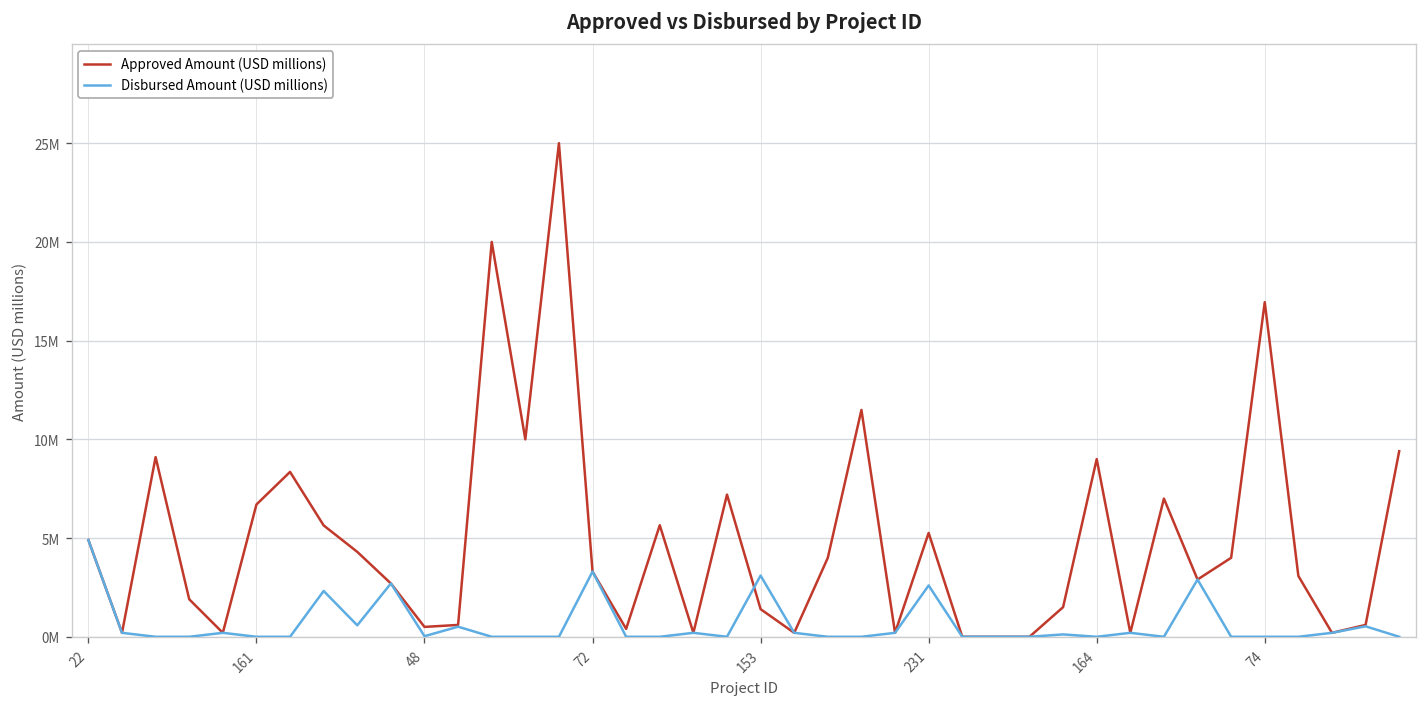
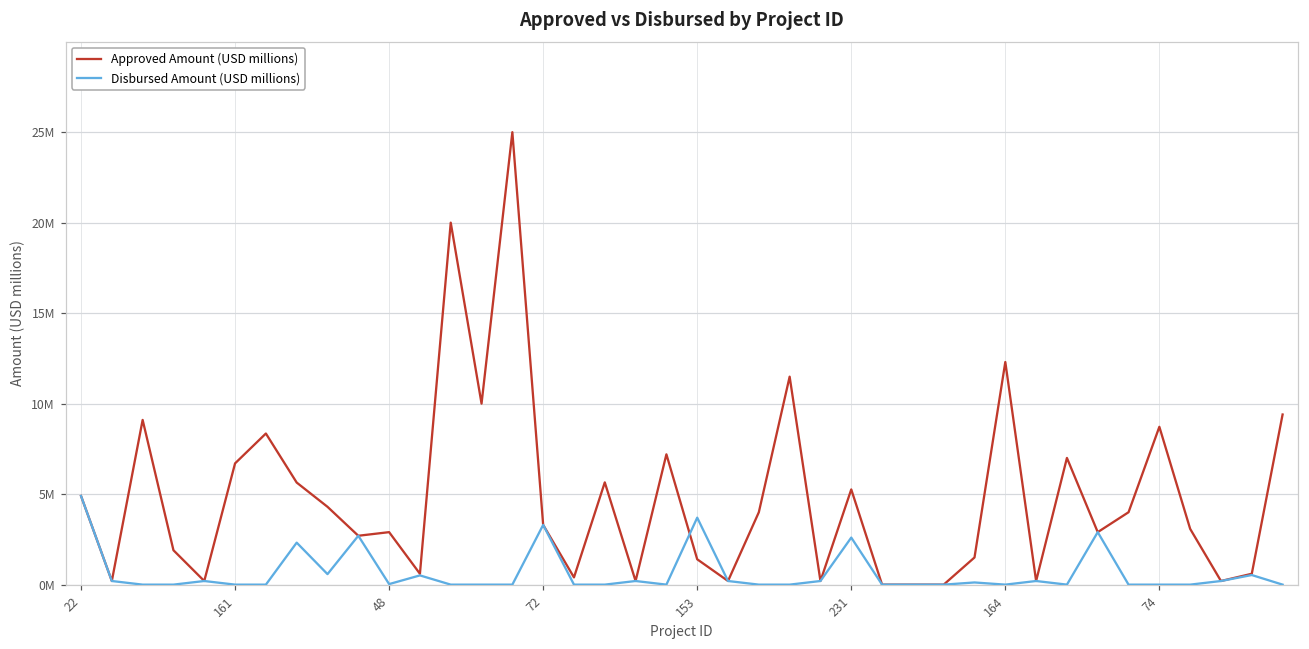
Approved Amount (USD millions), 48: 500000 -> 2900000
Disbursed Amount (USD millions), 153: 3100000 -> 3700000
Approved Amount (USD millions), 164: 9000000 -> 12300000
Approved Amount (USD millions), 74: 17000000 -> 8700000
